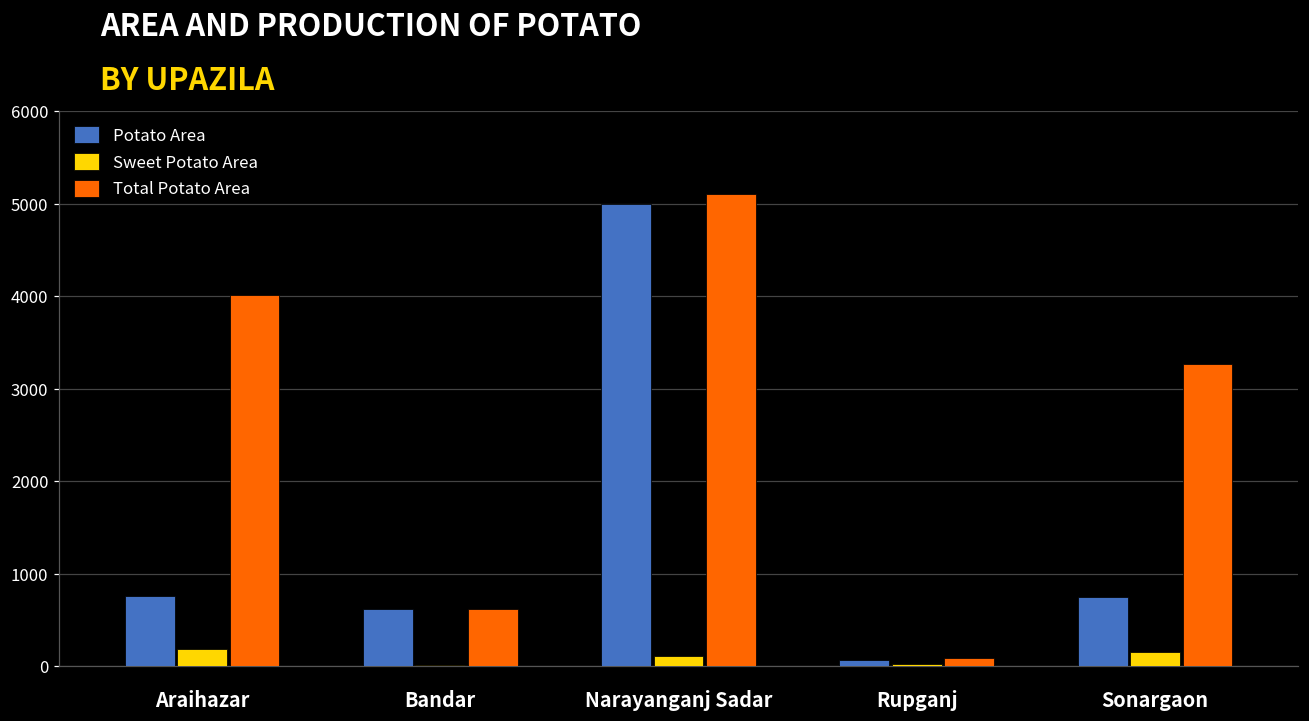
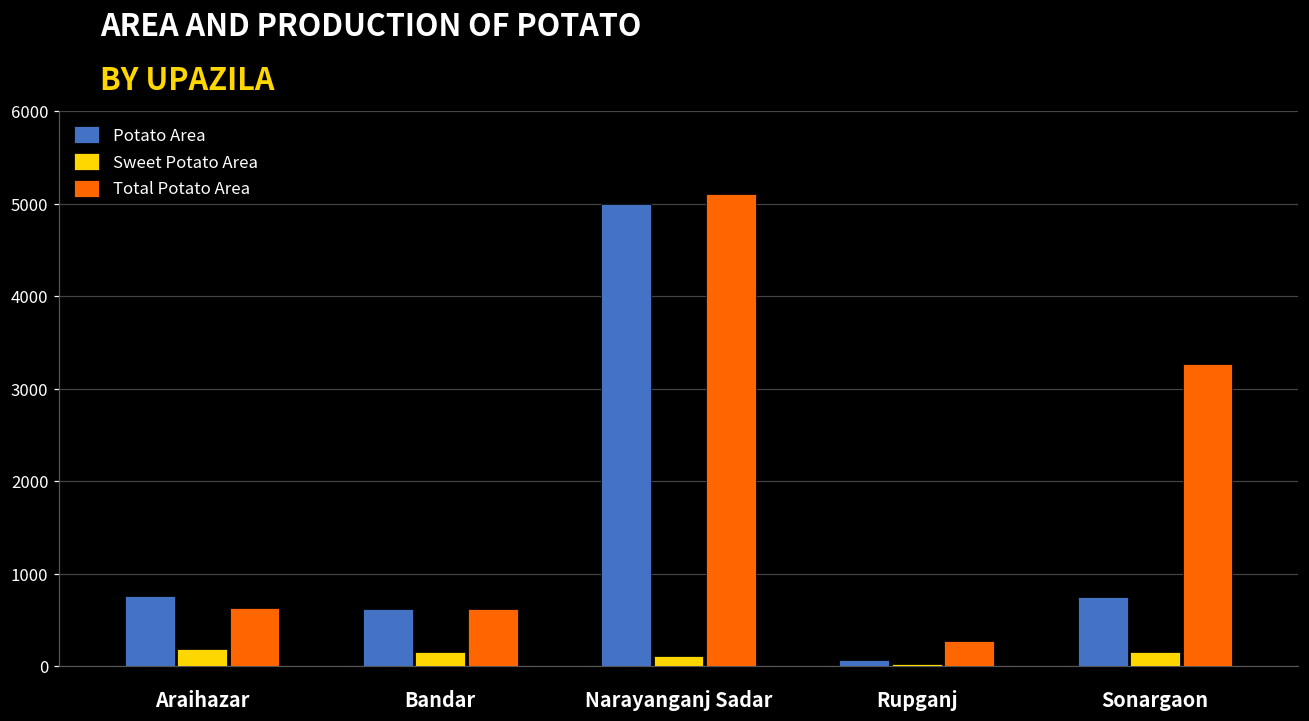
Total Potato Area, Araihazar: 4000 -> 600
Sweet Potato Area, Bandar: 0 -> 200
Total Potato Area, Rupganj: 100 -> 300
